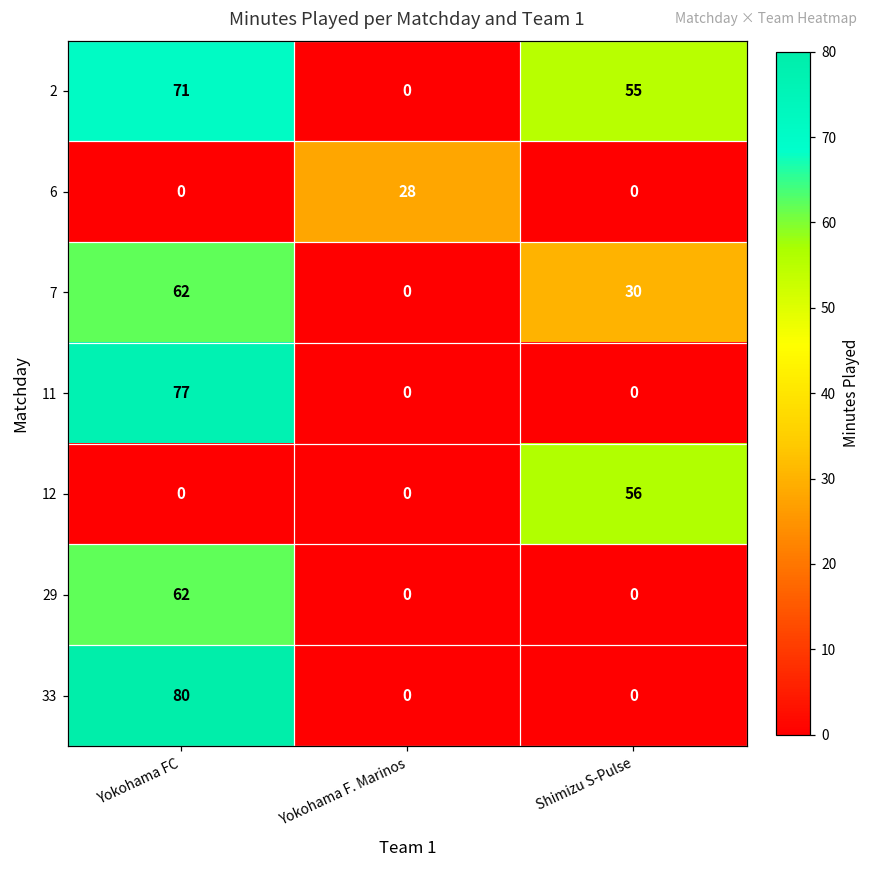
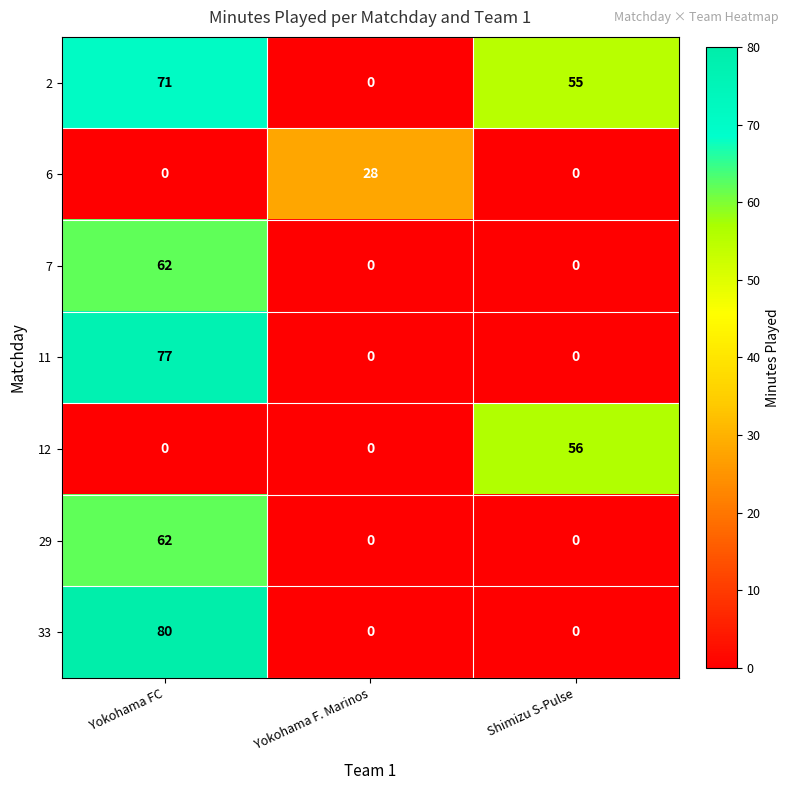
7, Shimizu S-Pulse: 30 -> 0
